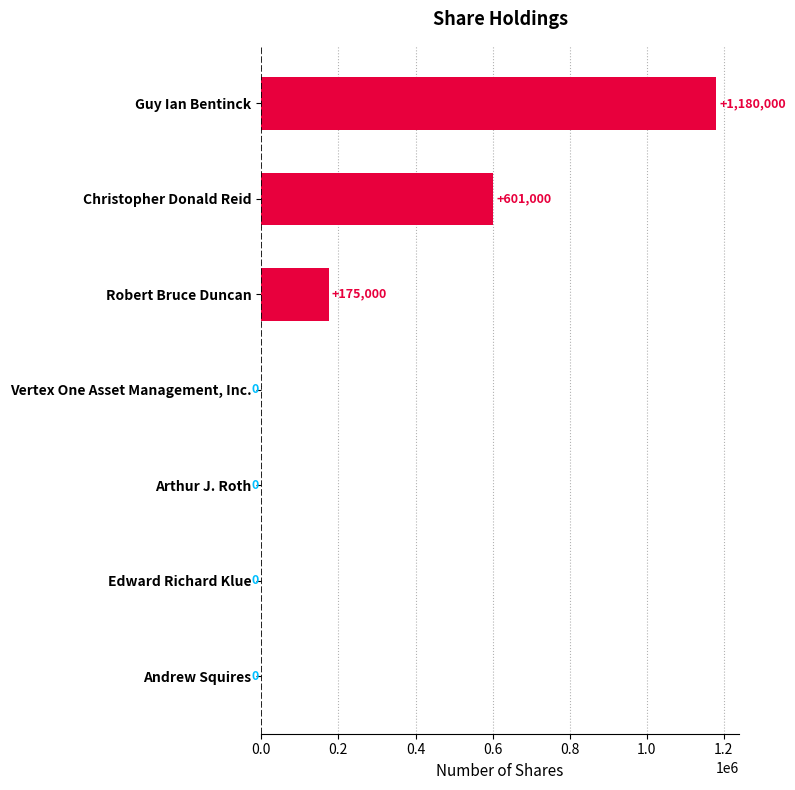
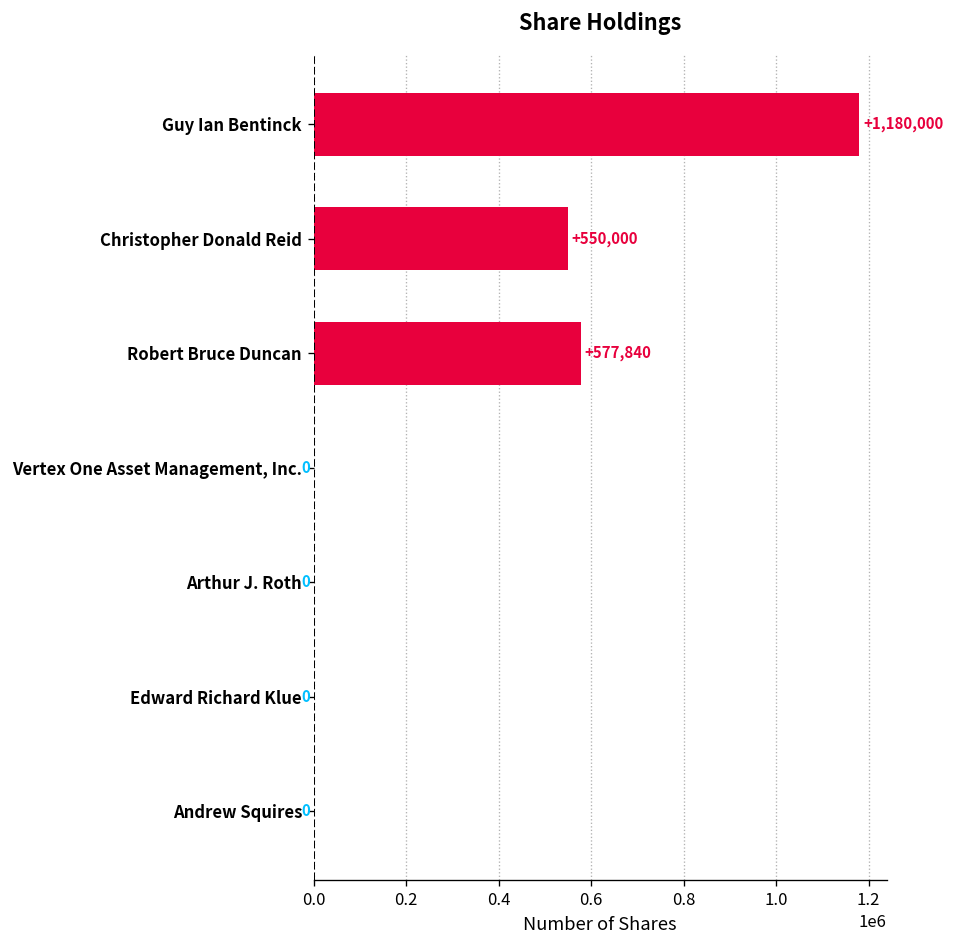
Christopher Donald Reid: +601,000 -> +550,000
Robert Bruce Duncan: +175,000 -> +577,840
